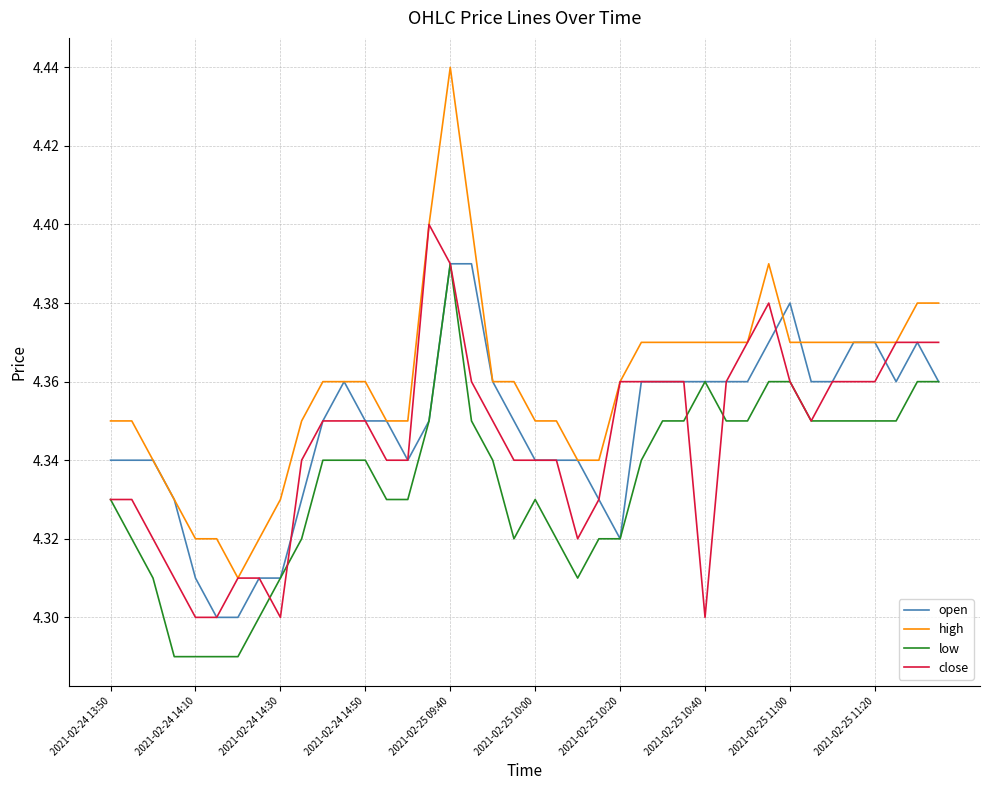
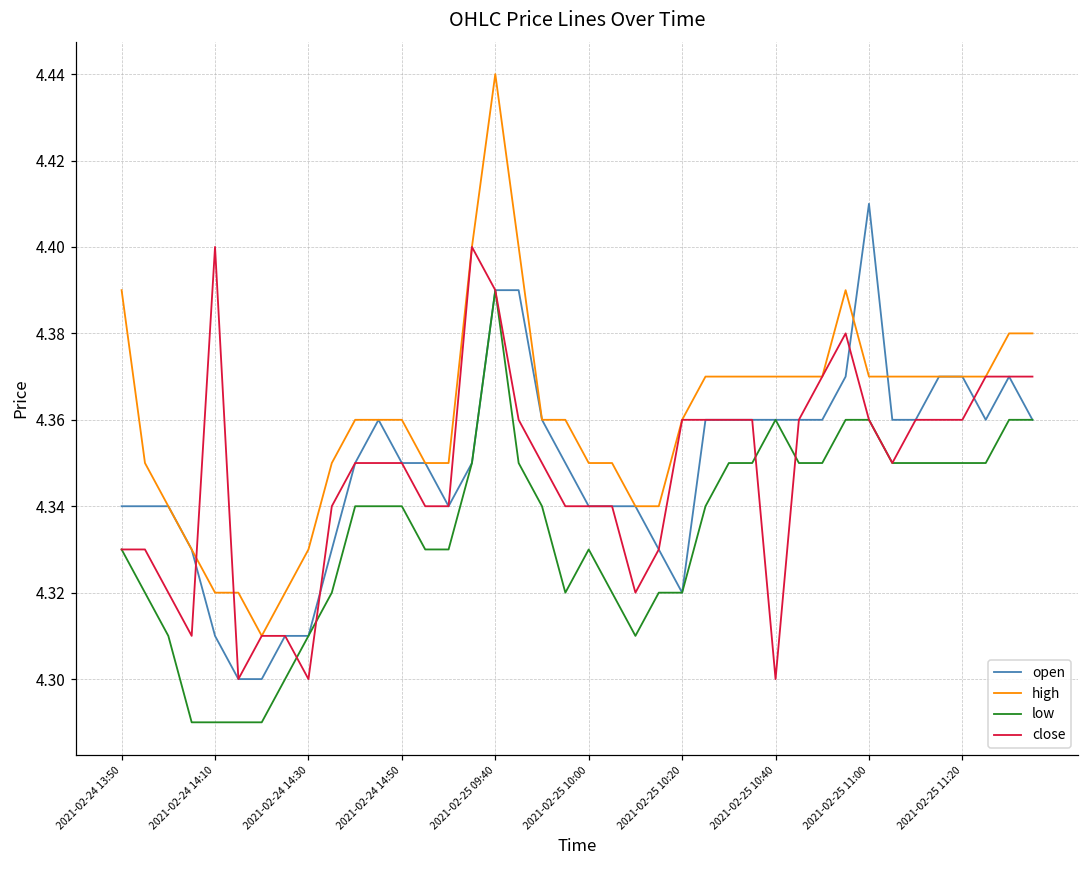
high, 2021-02-24 13:50: 4.35 -> 4.39
close, 2021-02-24 14:10: 4.3 -> 4.4
open, 2021-02-25 11:00: 4.38 -> 4.41
